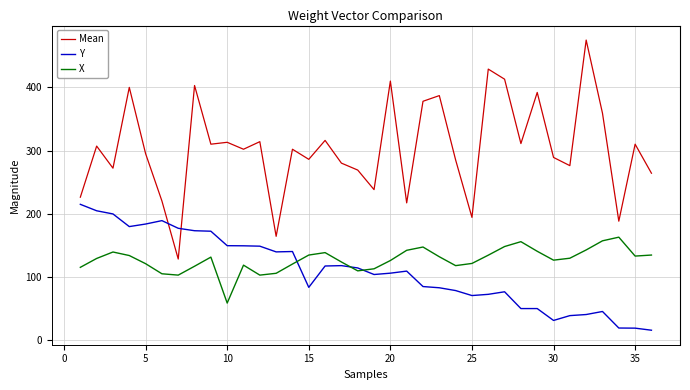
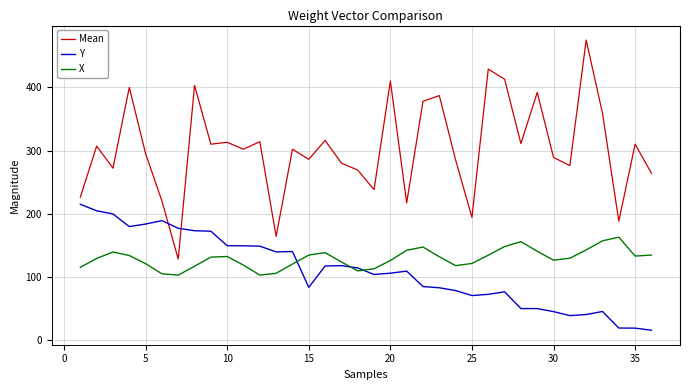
X, 10: 60 -> 130
Y, 30: 30 -> 40
